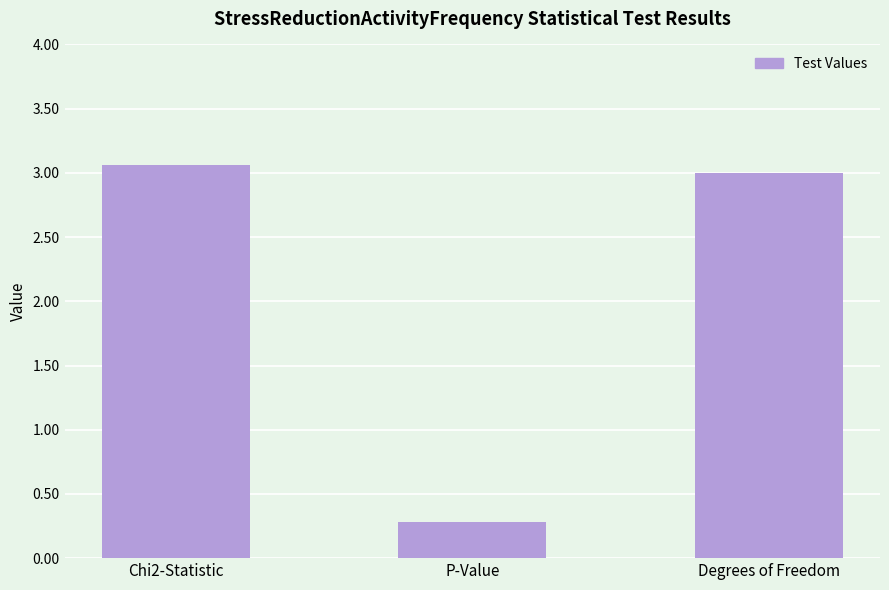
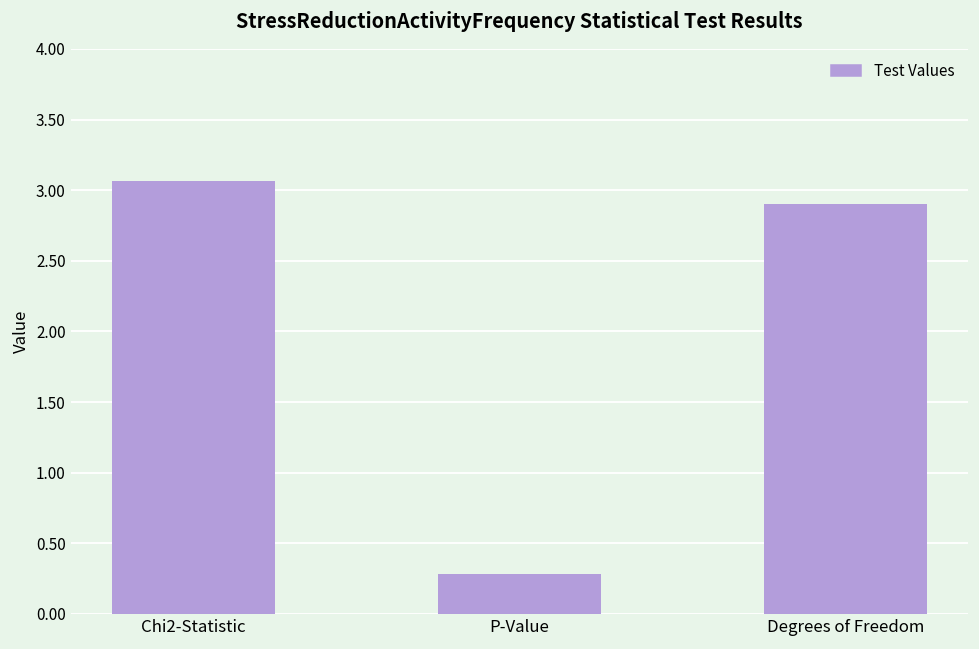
Degrees of Freedom: 3.0 -> 2.9
